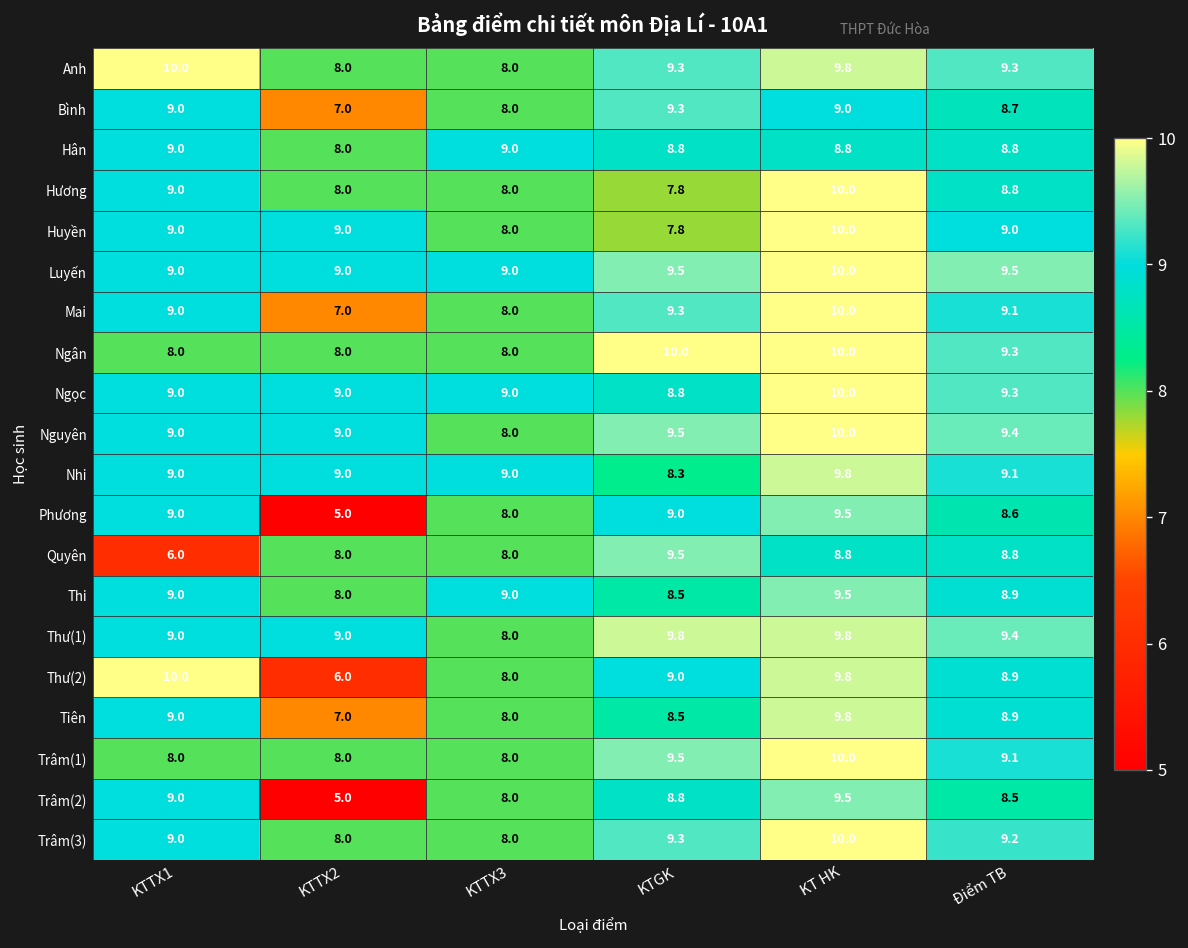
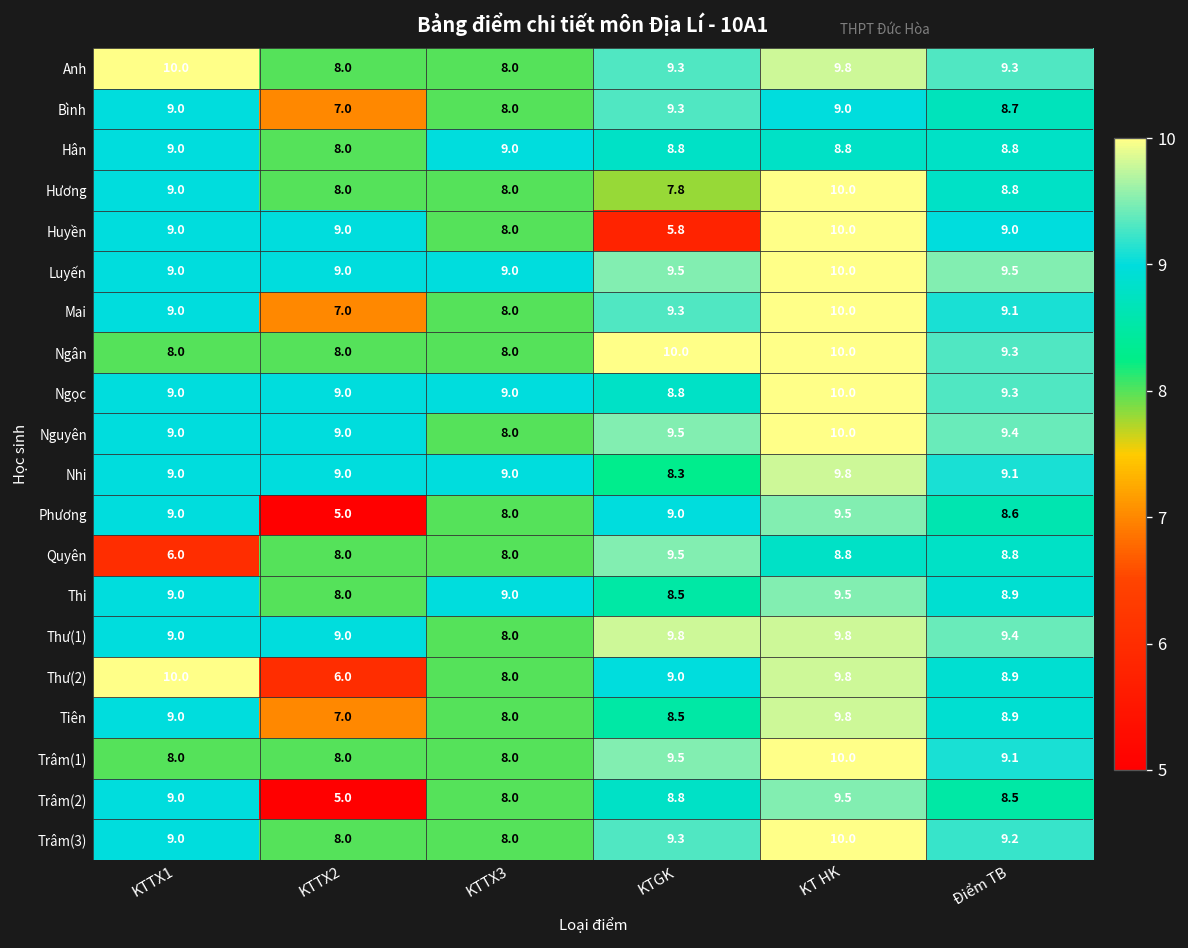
Huyền, KTGK: 7.8 -> 5.8
